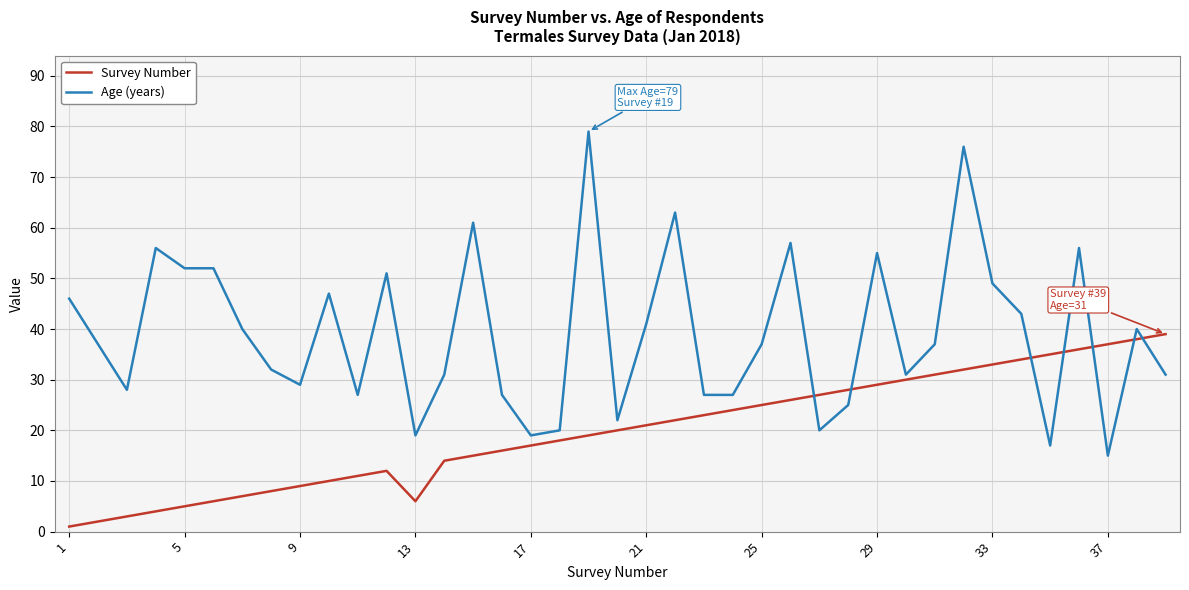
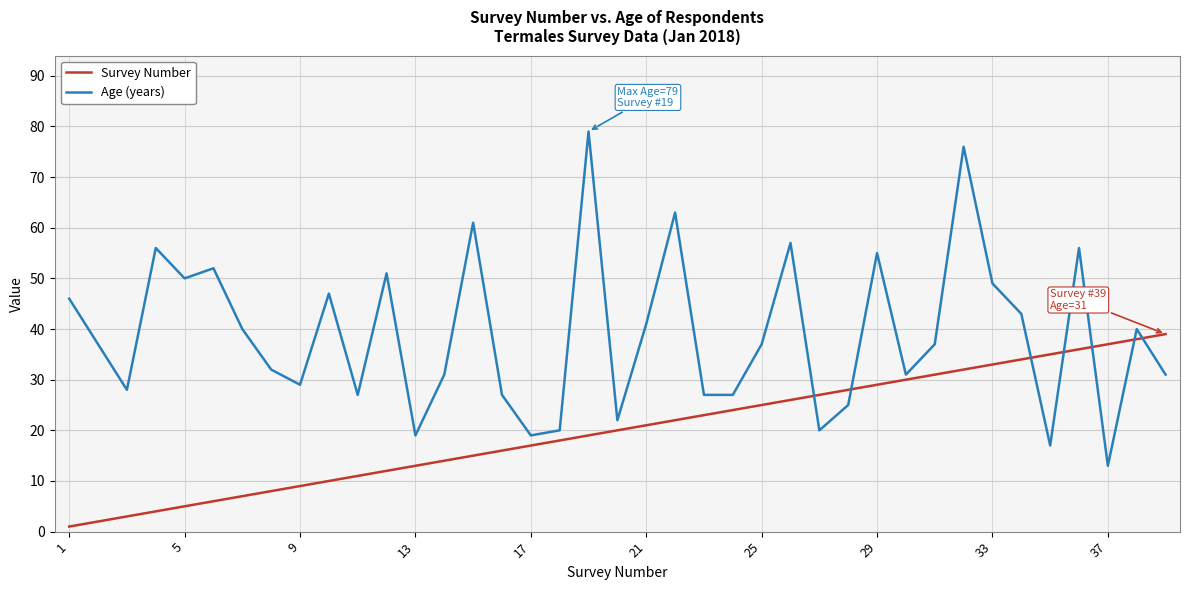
Age (years), 5: 52 -> 50
Survey Number, 13: 6 -> 13
Age (years), 37: 15 -> 13
